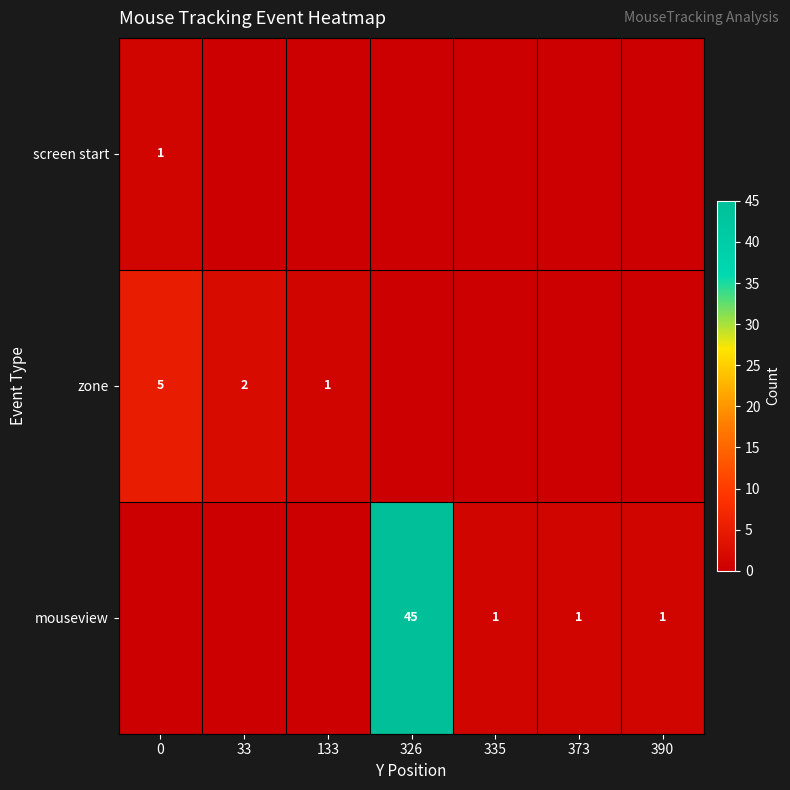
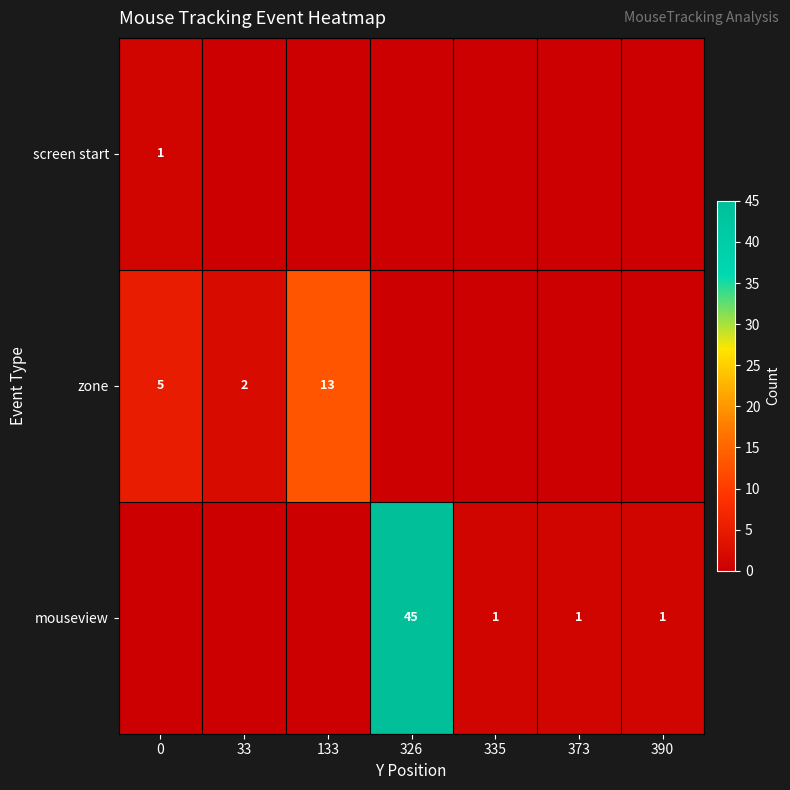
zone, 133: 1 -> 13
